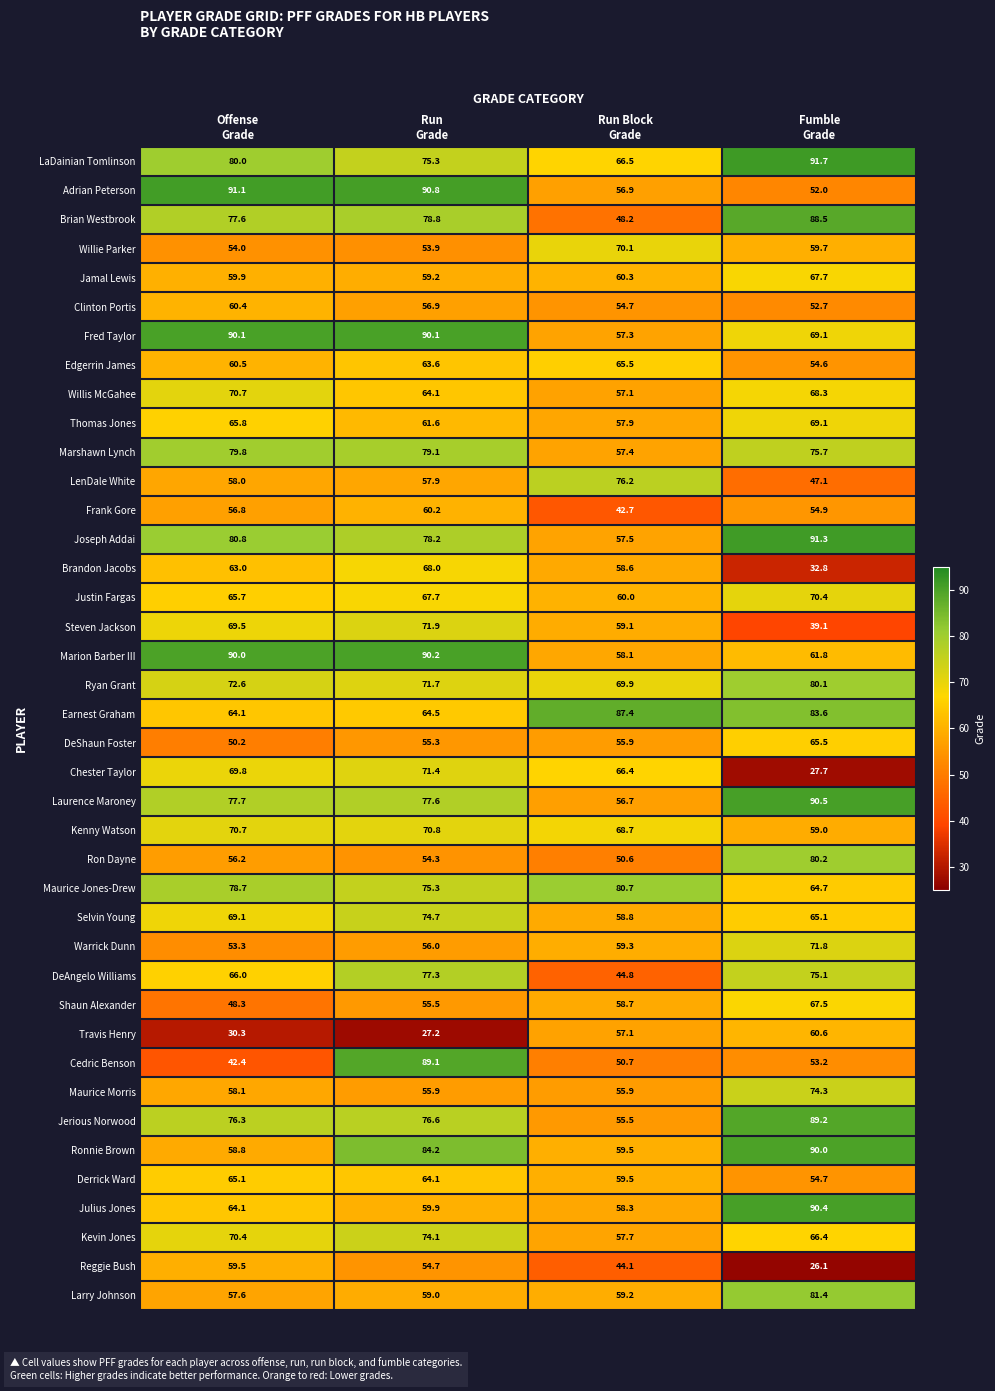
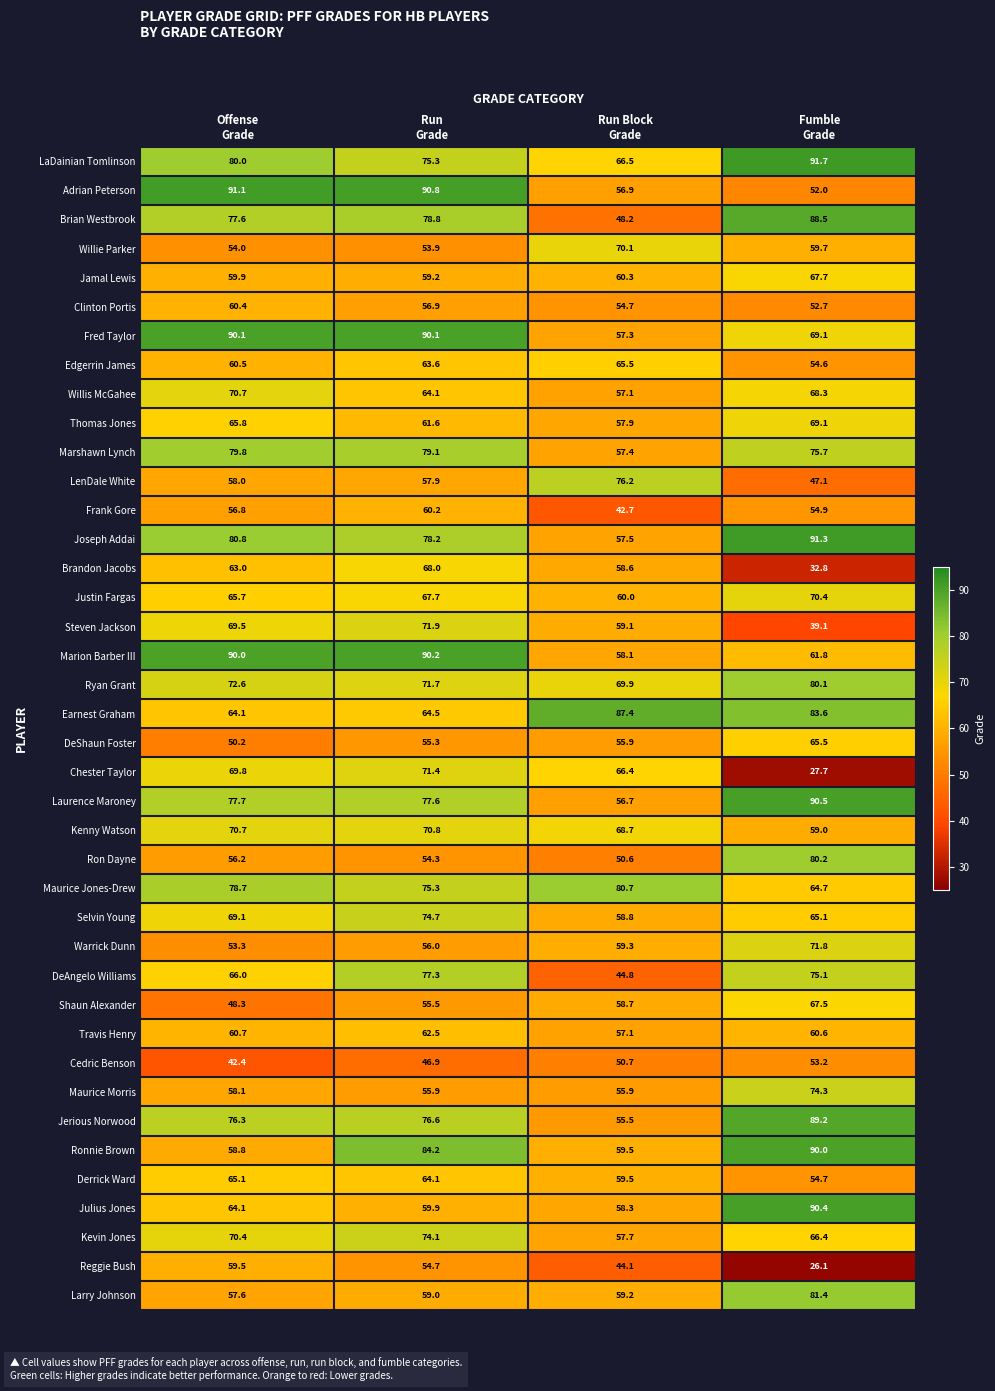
Travis Henry, Offense Grade: 30.3 -> 60.7
Travis Henry, Run Grade: 27.2 -> 62.5
Cedric Benson, Run Grade: 89.1 -> 46.9
